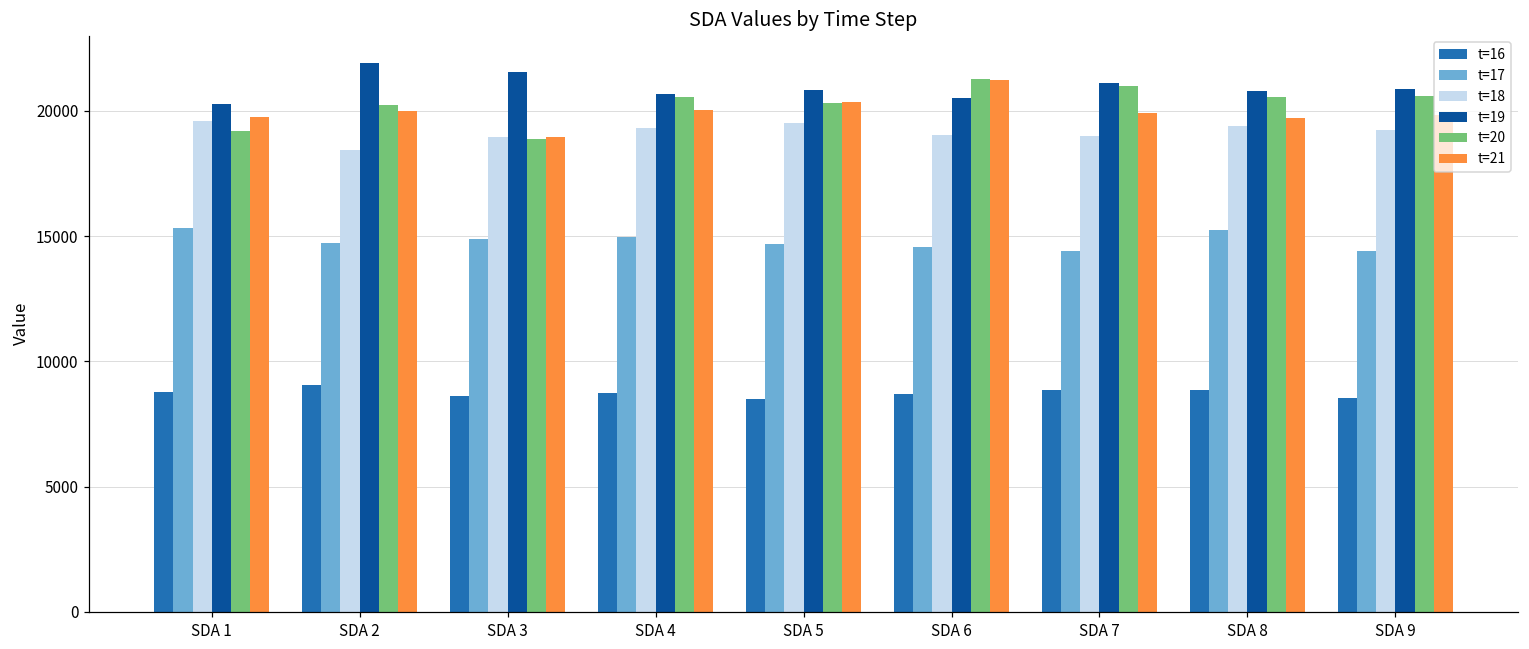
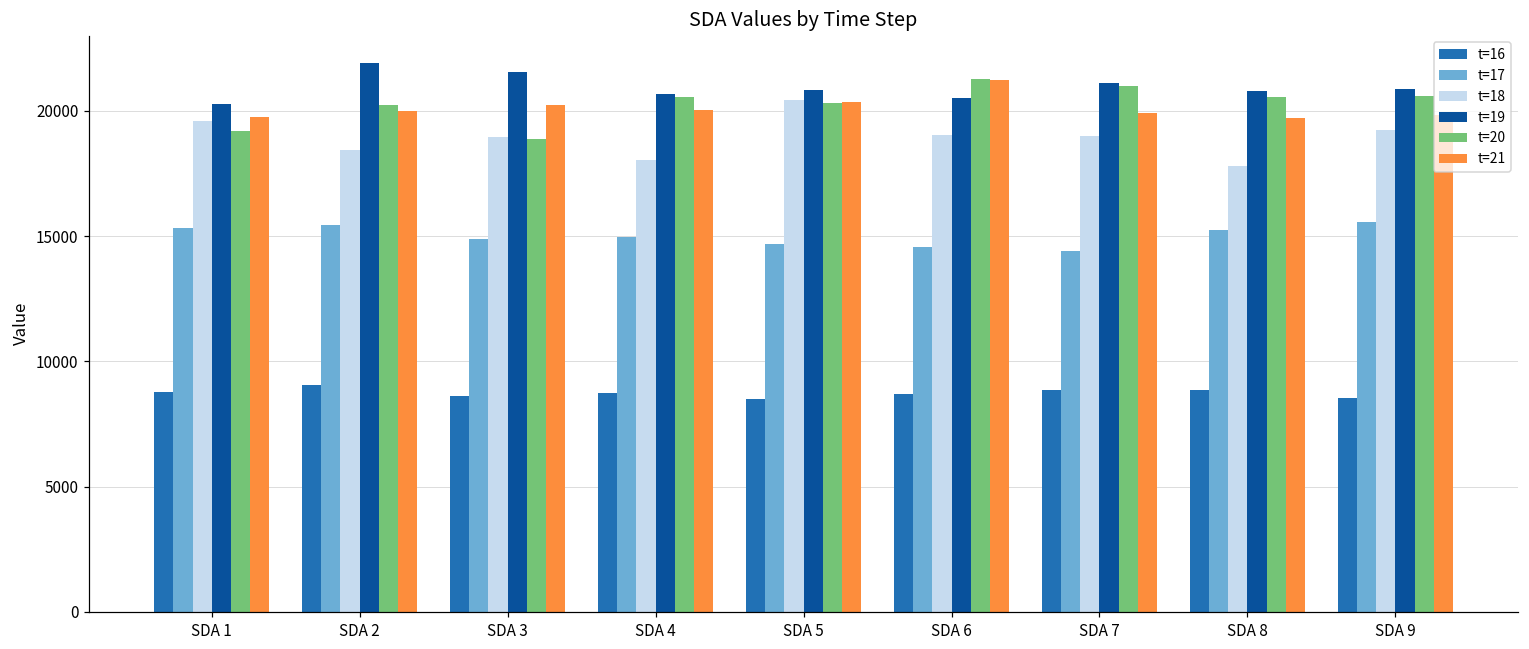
t=17, SDA 2: 14700 -> 15400
t=21, SDA 3: 18900 -> 20300
t=18, SDA 4: 19300 -> 18000
t=18, SDA 5: 19500 -> 20400
t=18, SDA 8: 19400 -> 17800
t=17, SDA 9: 14400 -> 15600
